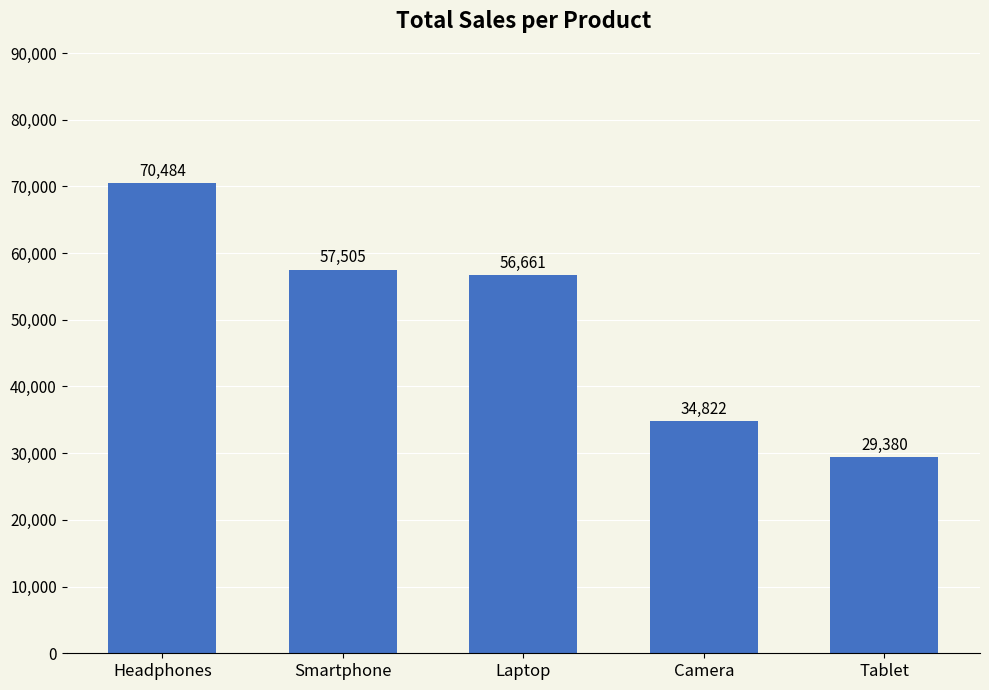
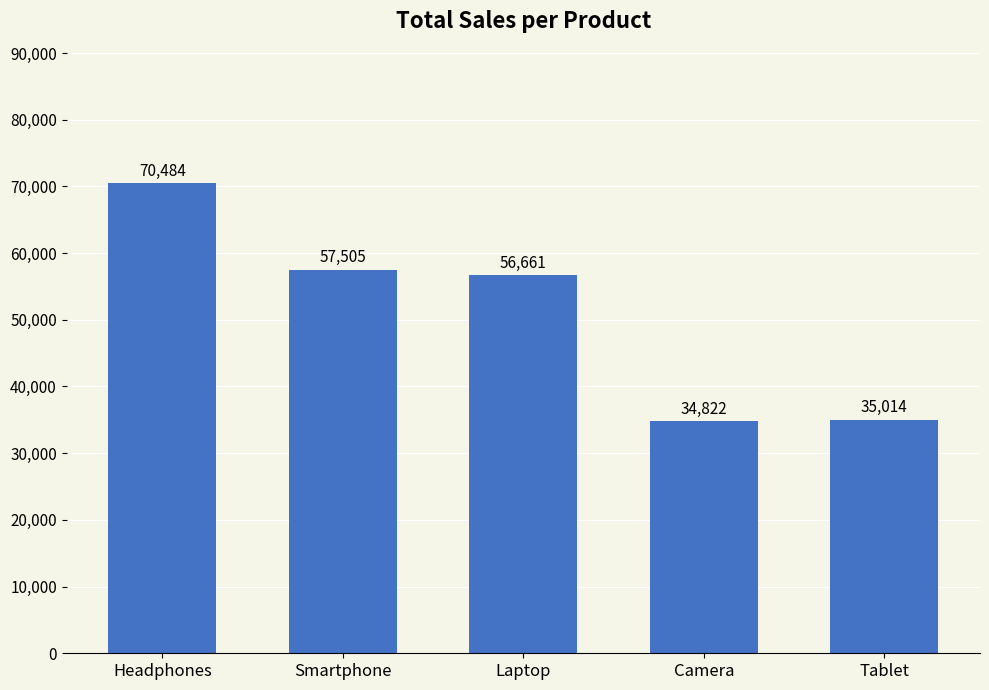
Tablet: 29,380 -> 35,014
